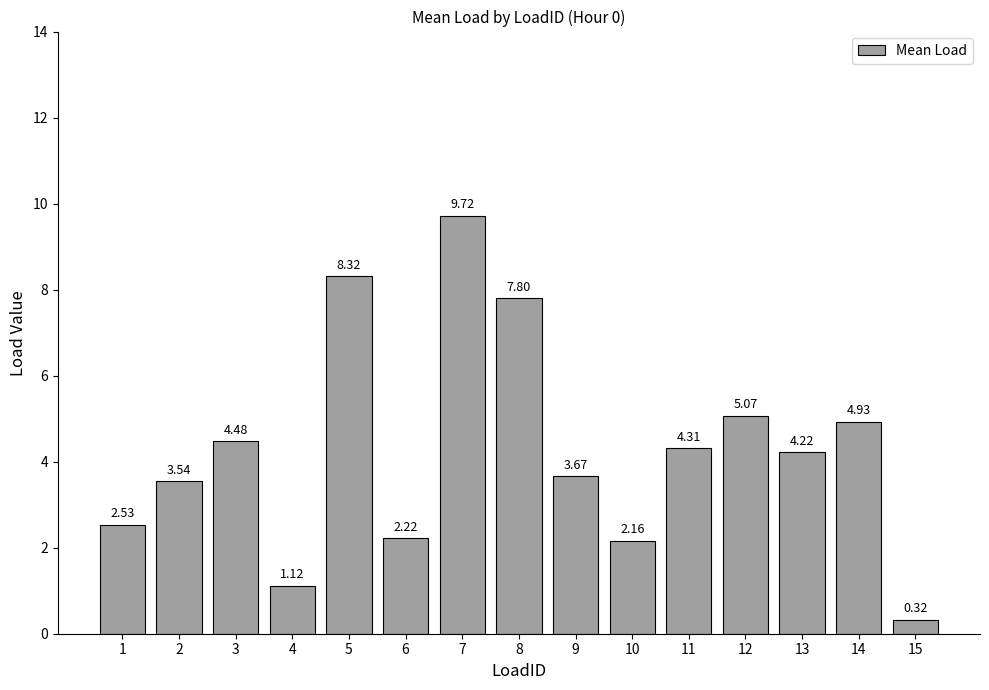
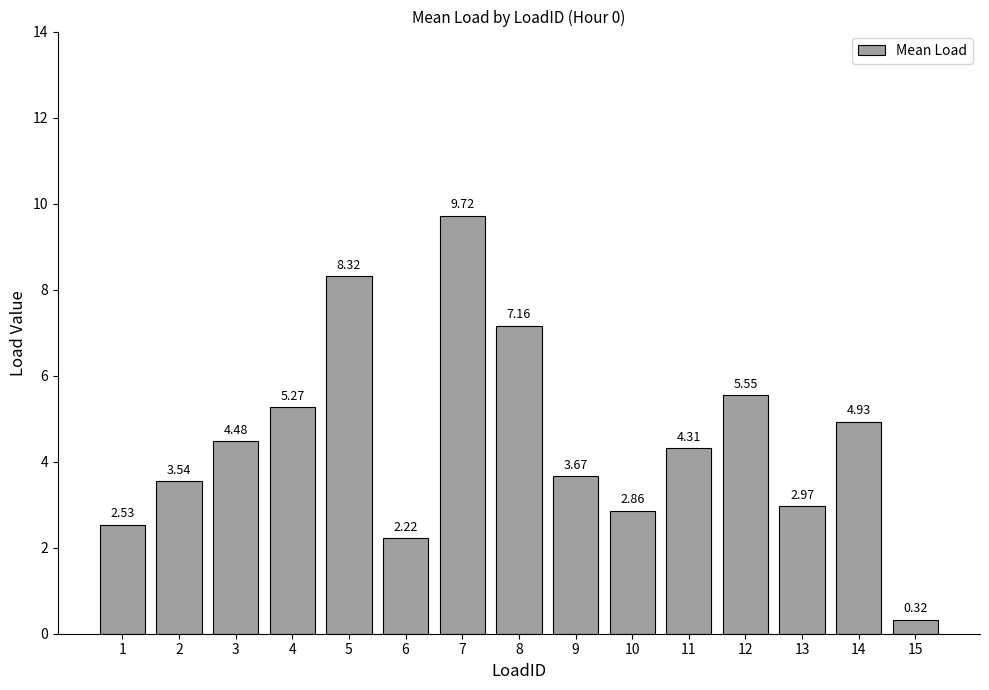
4: 1.12 -> 5.27
8: 7.80 -> 7.16
10: 2.16 -> 2.86
12: 5.07 -> 5.55
13: 4.22 -> 2.97
